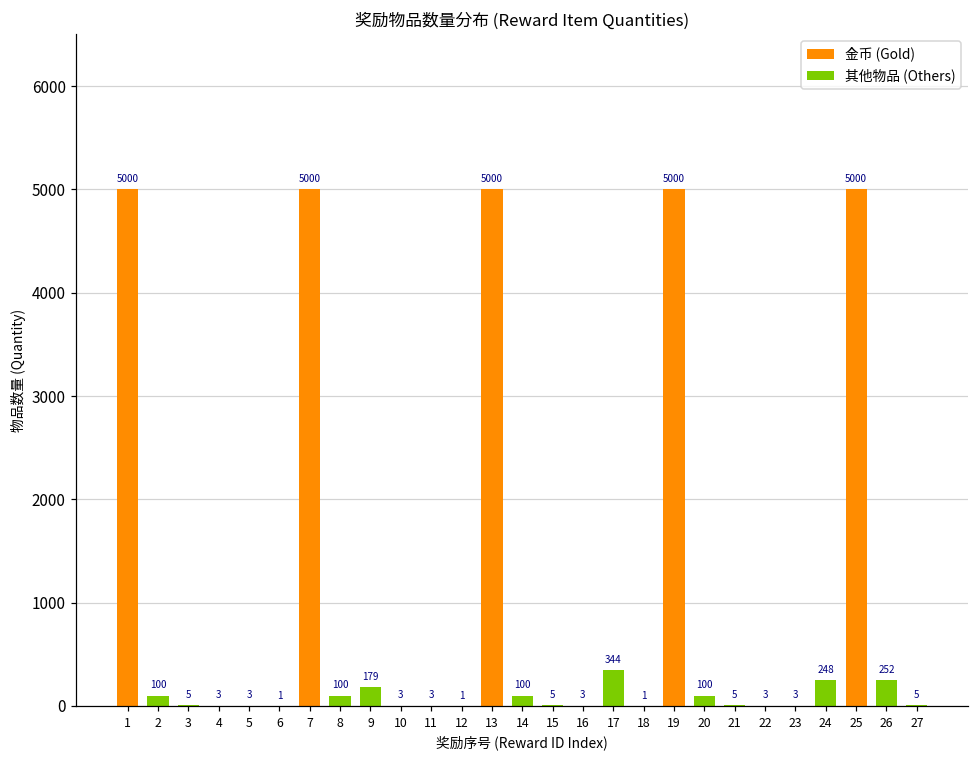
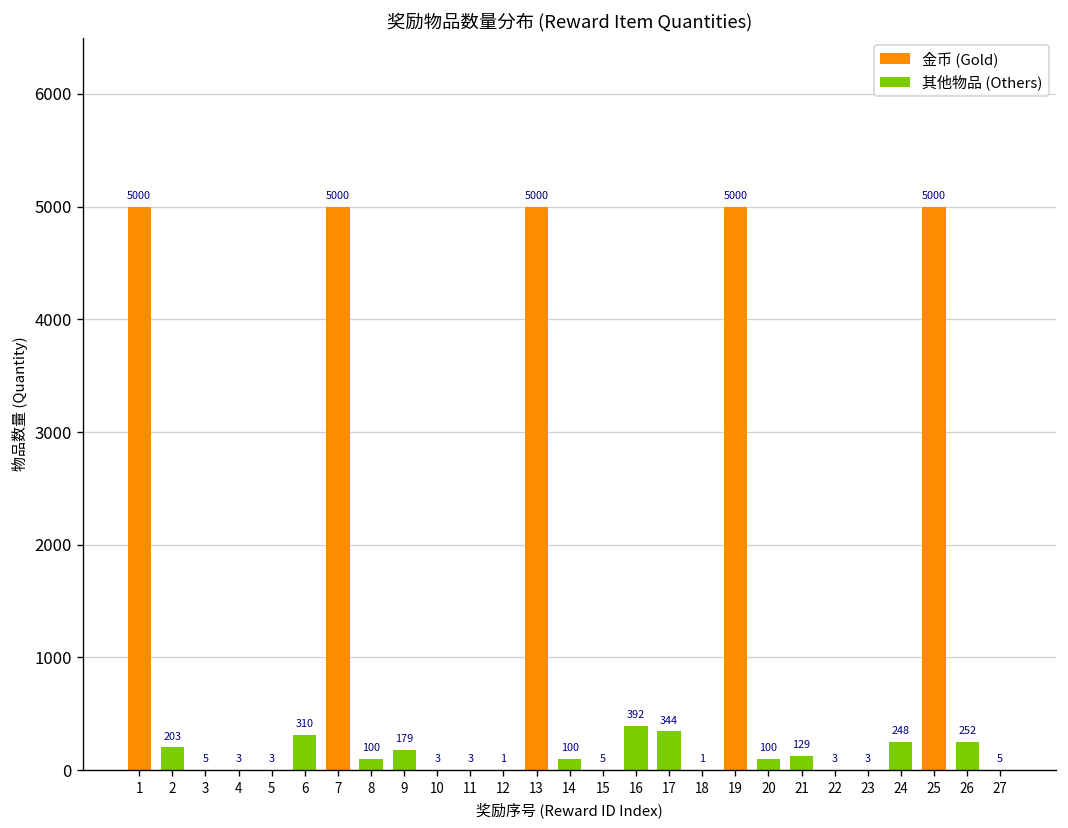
其他物品 (Others), 2: 100 -> 203
其他物品 (Others), 6: 1 -> 310
其他物品 (Others), 16: 3 -> 392
其他物品 (Others), 21: 5 -> 129
